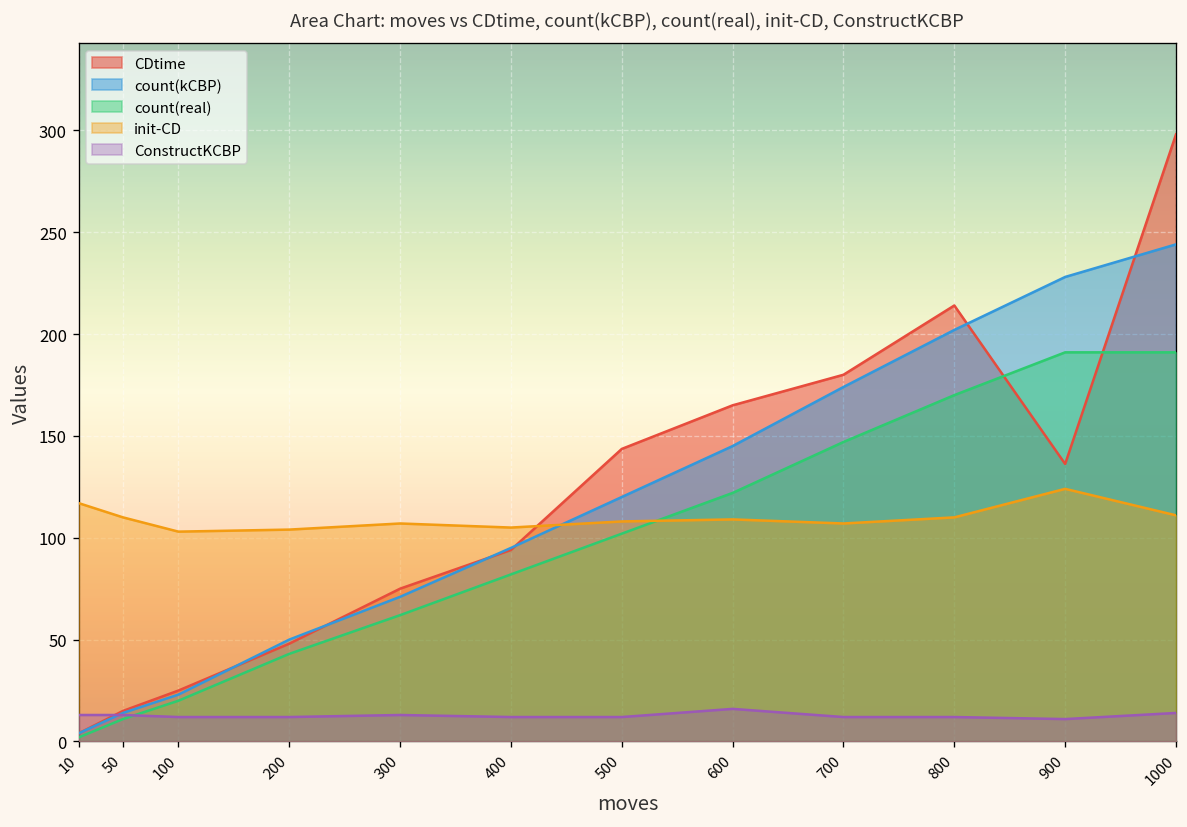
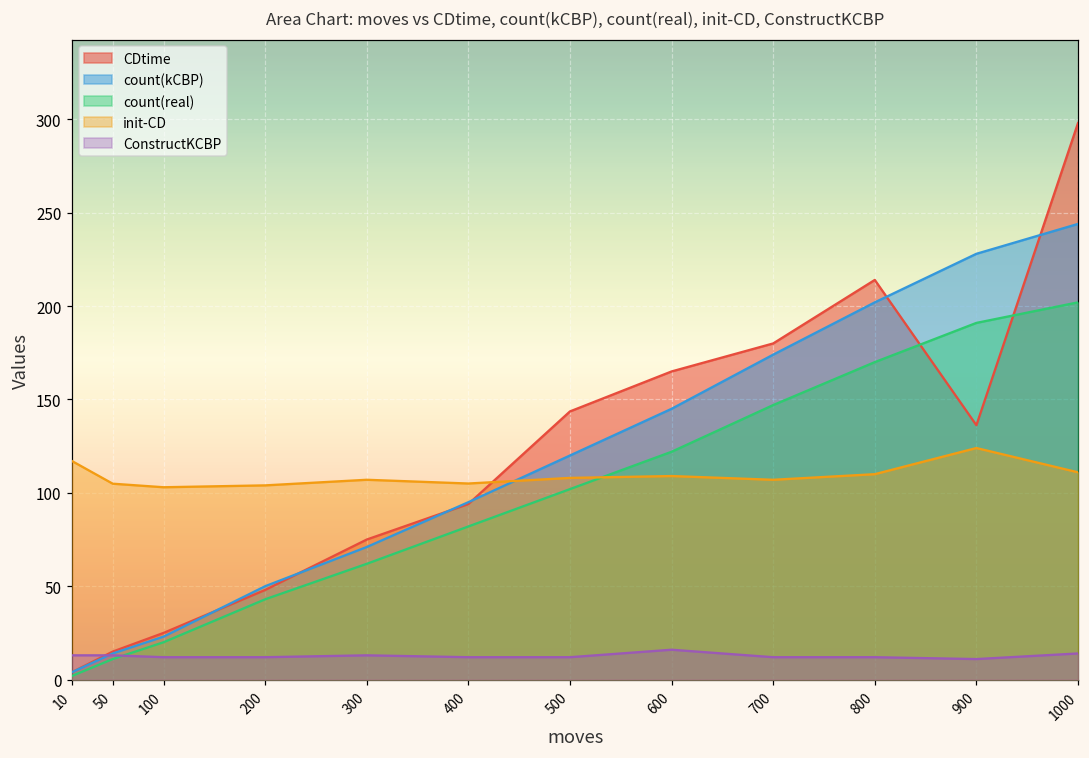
init-CD, 50: 110 -> 105
count(real), 1000: 191 -> 202
